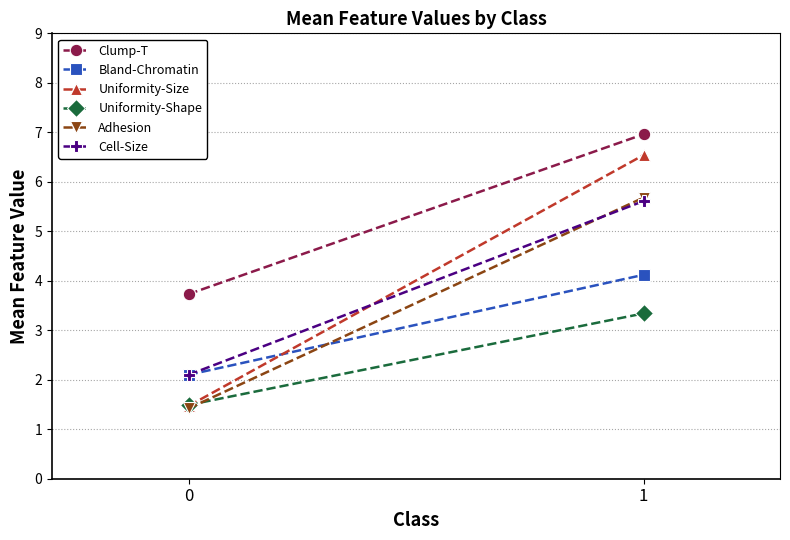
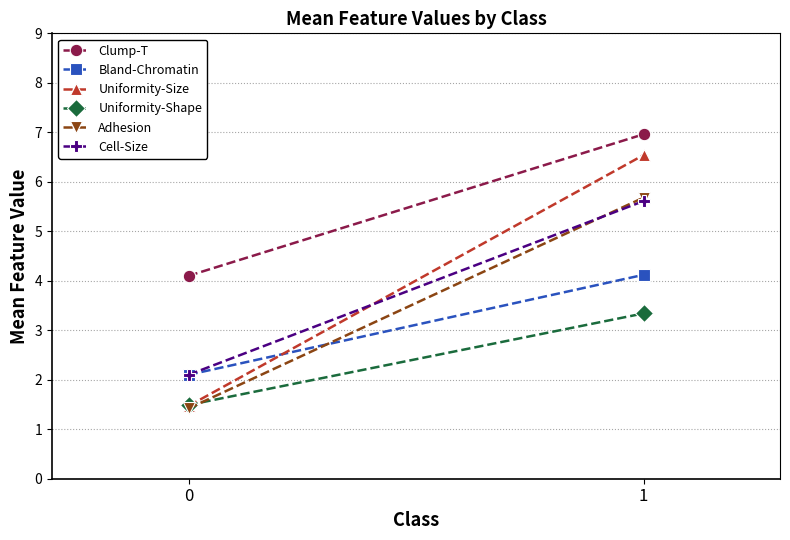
Clump-T, 0: 3.7 -> 4.1
